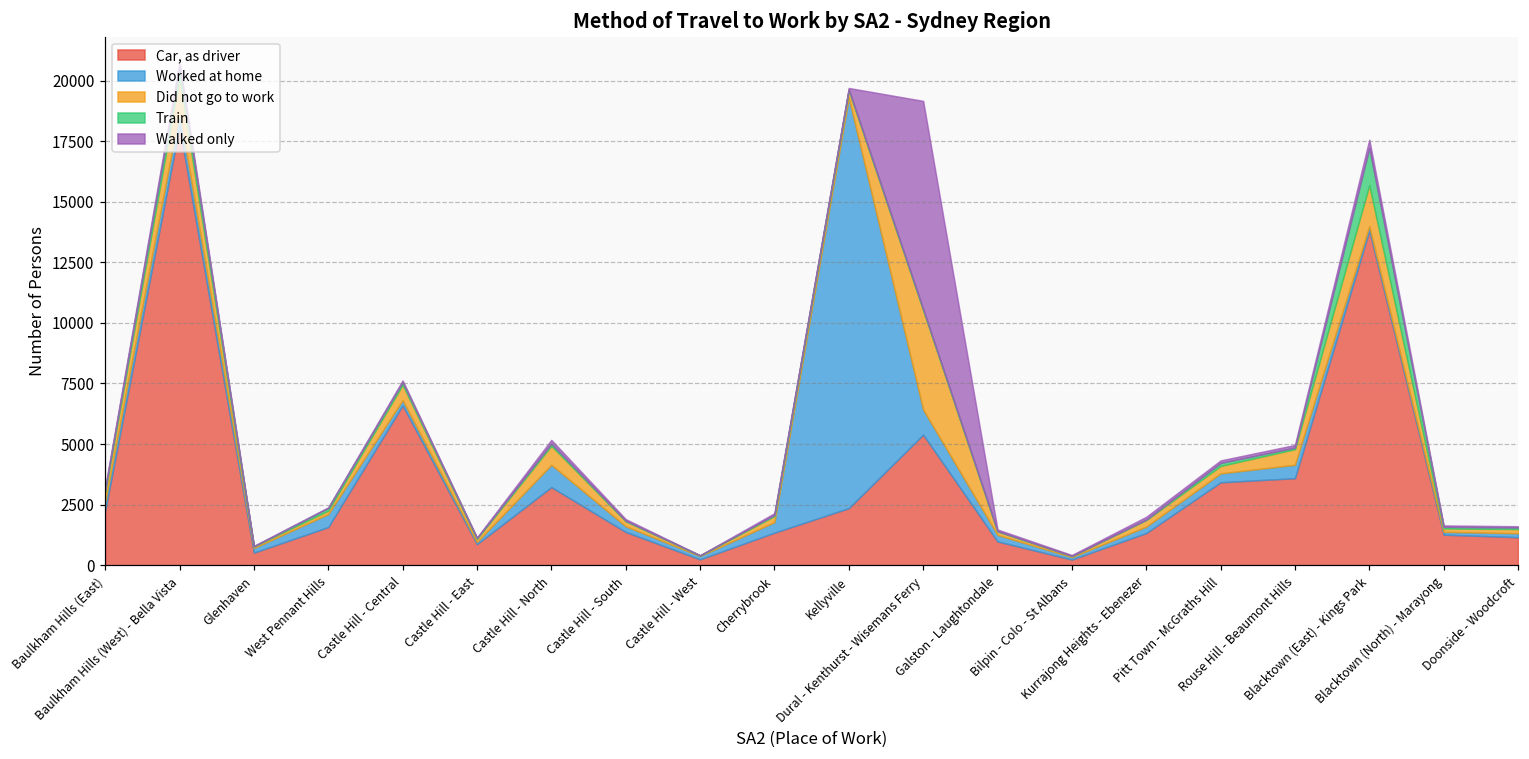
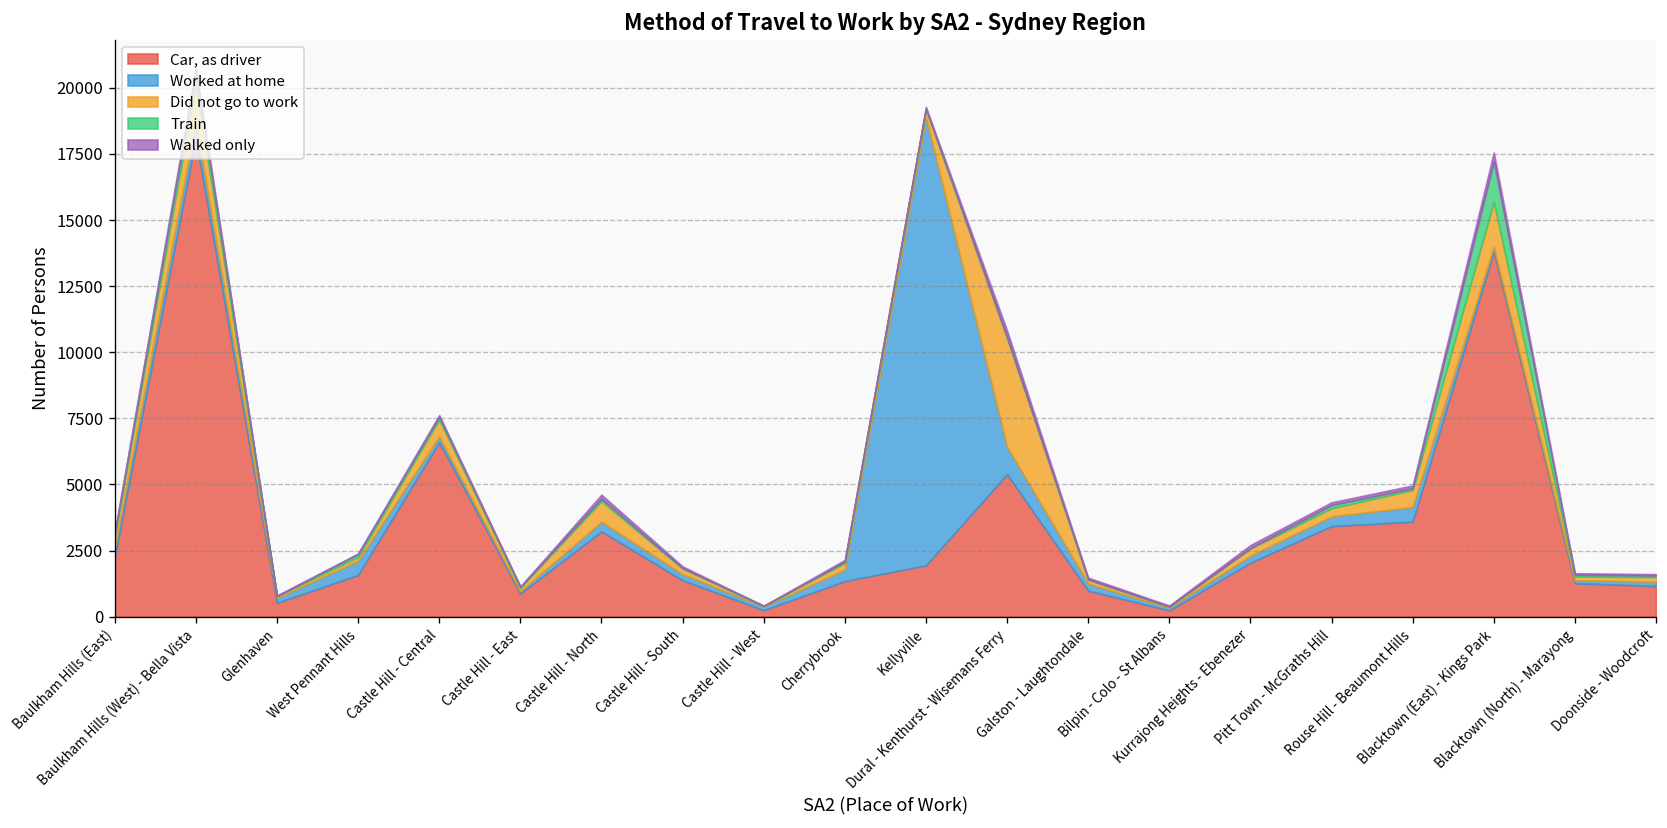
Worked at home, Castle Hill - North: 900 -> 400
Car, as driver, Kellyville: 2400 -> 1900
Walked only, Dural - Kenthurst - Wisemans Ferry: 8600 -> 300
Car, as driver, Kurrajong Heights - Ebenezer: 1300 -> 2000
